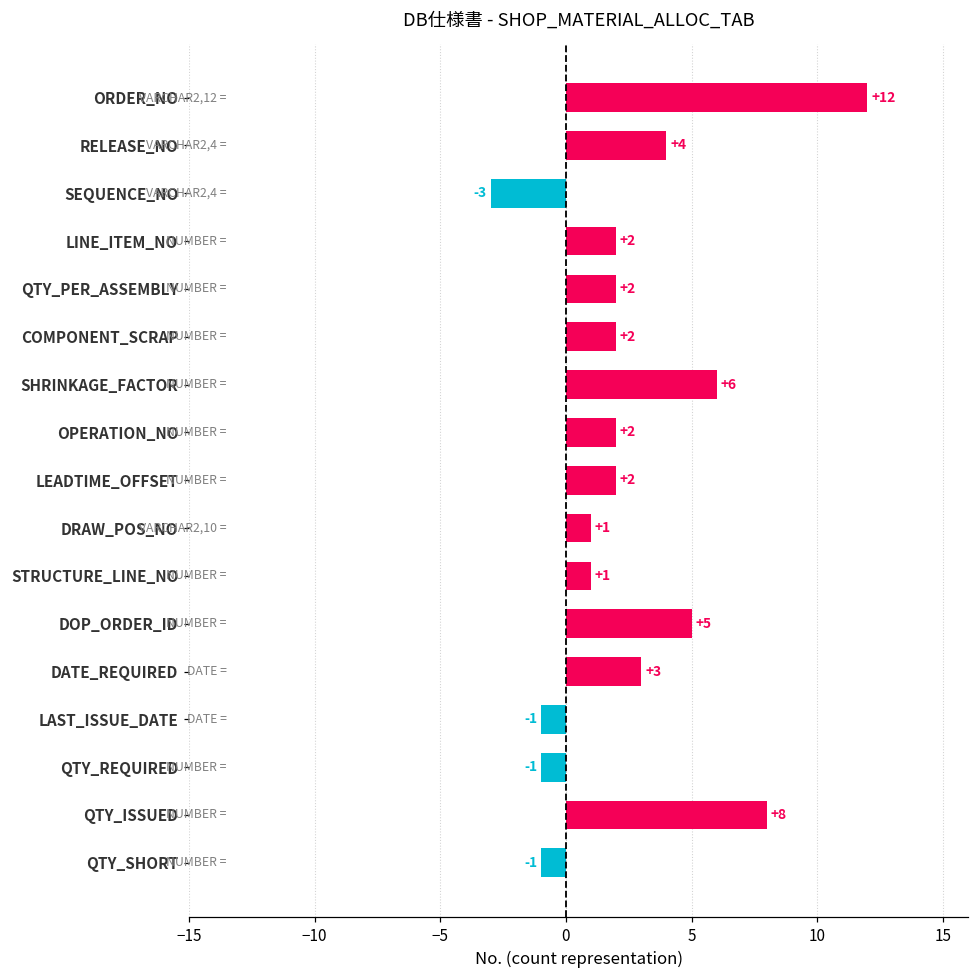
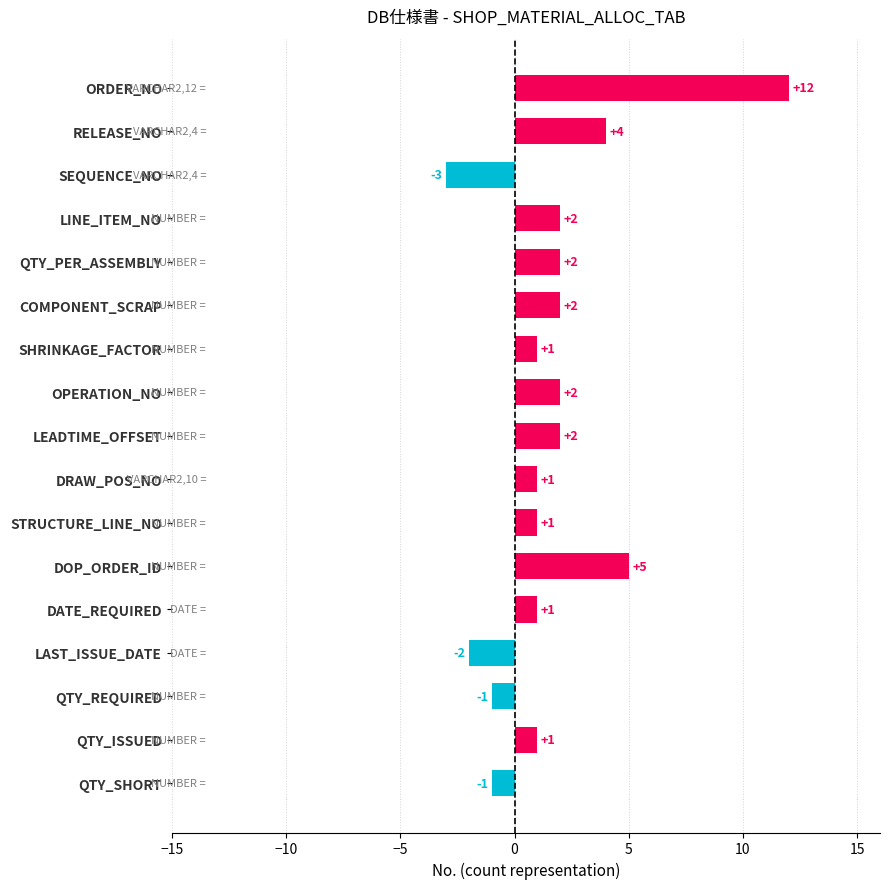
SHRINKAGE_FACTOR: +6 -> +1
DATE_REQUIRED: +3 -> +1
LAST_ISSUE_DATE: -1 -> -2
QTY_ISSUED: +8 -> +1
